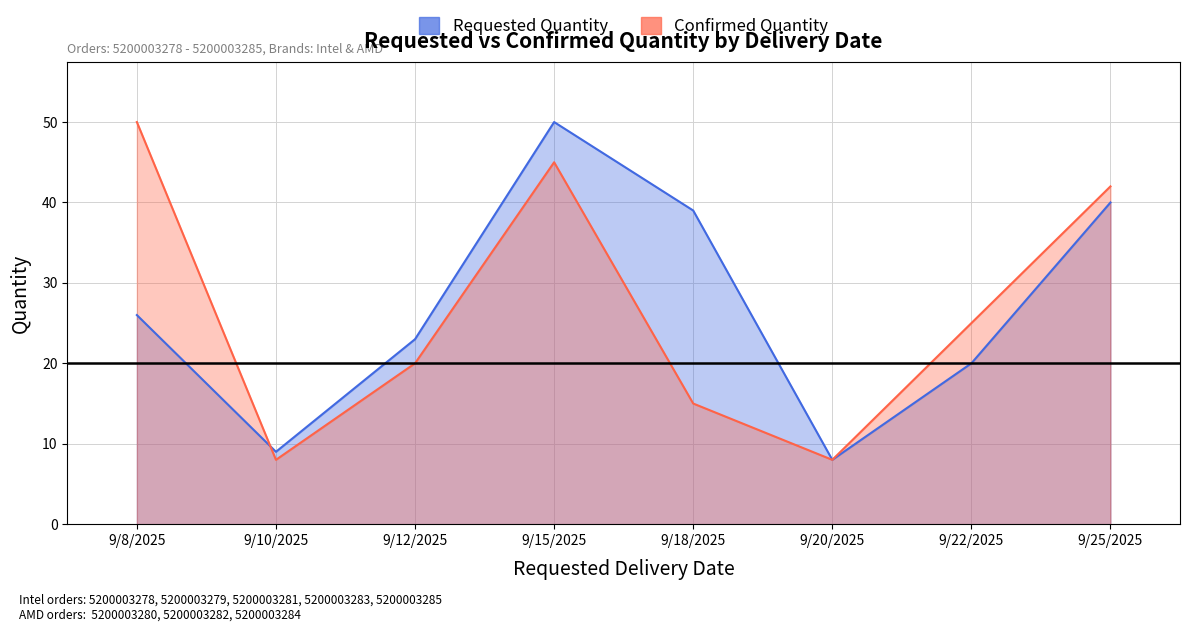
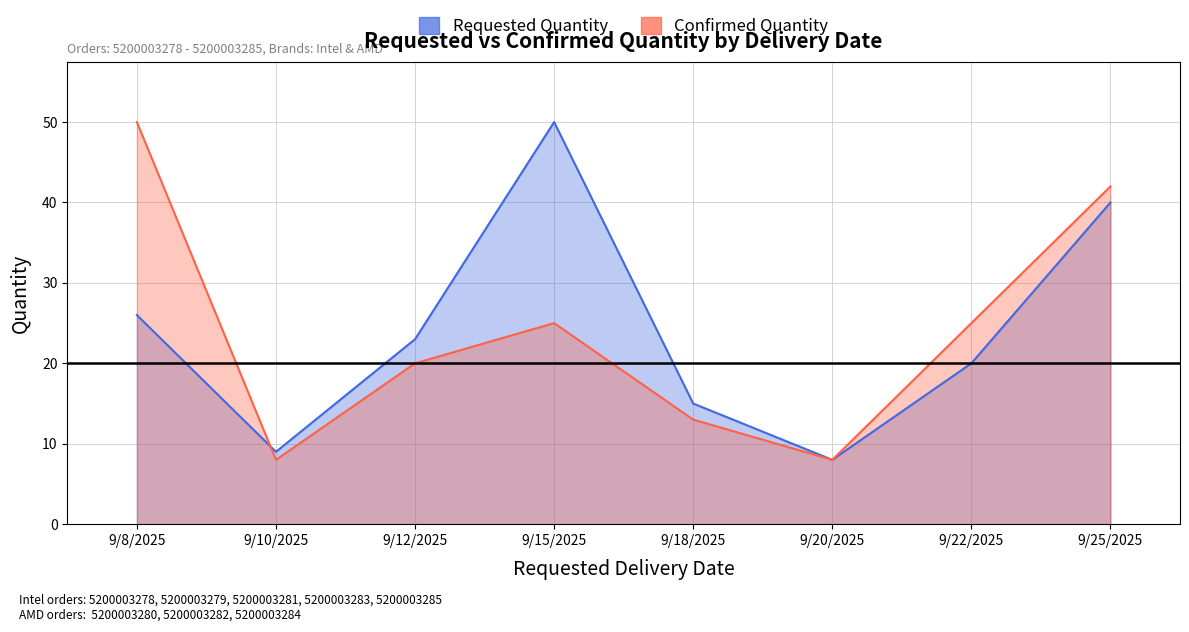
Confirmed Quantity, 9/15/2025: 45 -> 25
Requested Quantity, 9/18/2025: 39 -> 15
Confirmed Quantity, 9/18/2025: 15 -> 13
